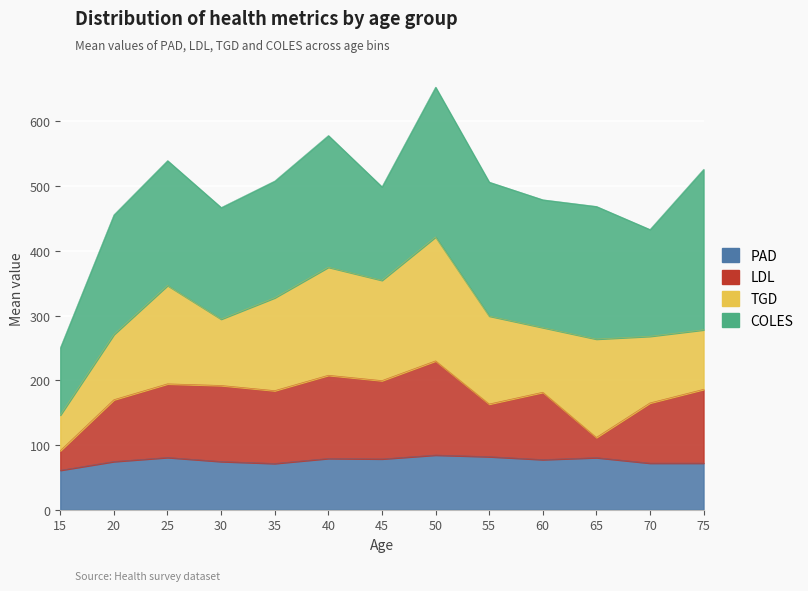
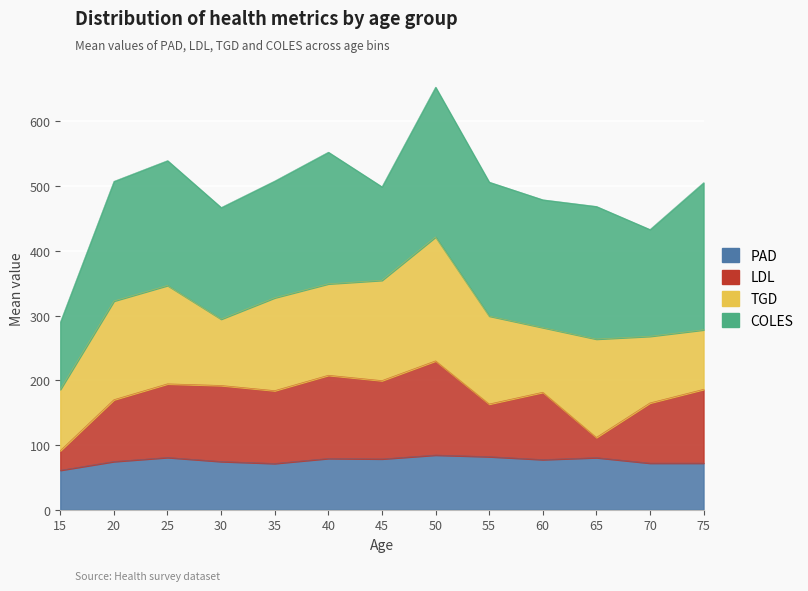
TGD, 15: 60 -> 90
TGD, 20: 100 -> 150
TGD, 40: 170 -> 140
COLES, 75: 250 -> 230
